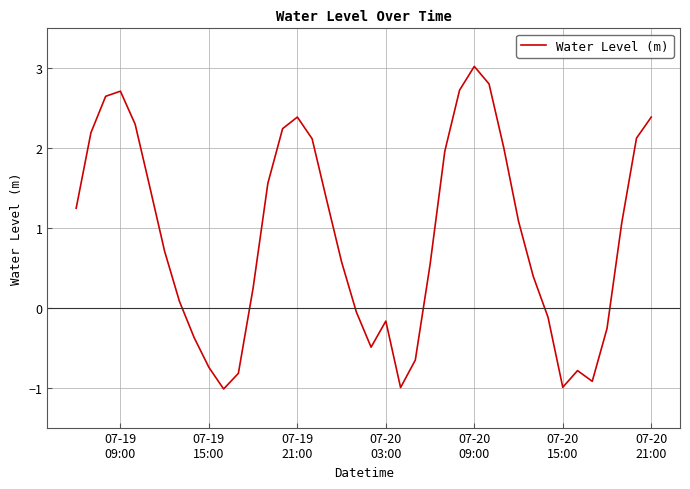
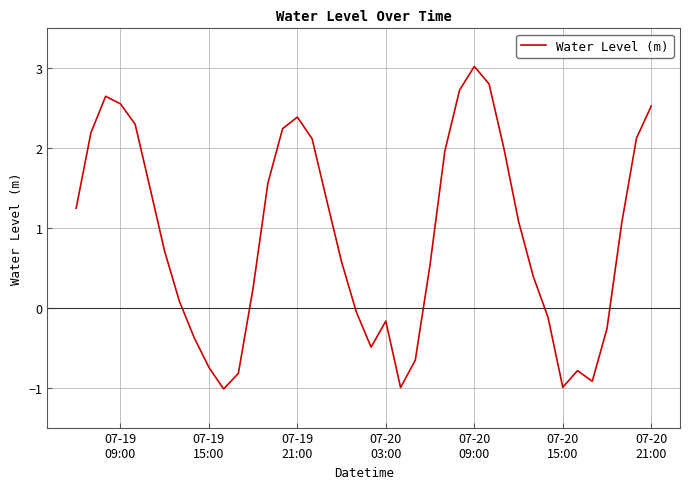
07-19 09:00: 2.7 -> 2.6
07-20 21:00: 2.4 -> 2.5
